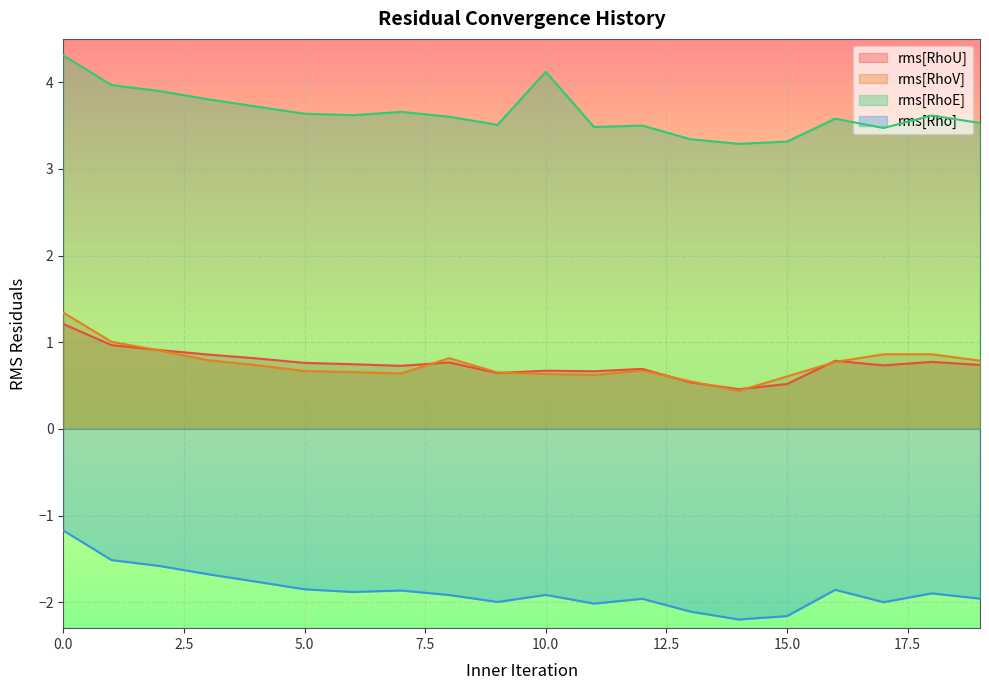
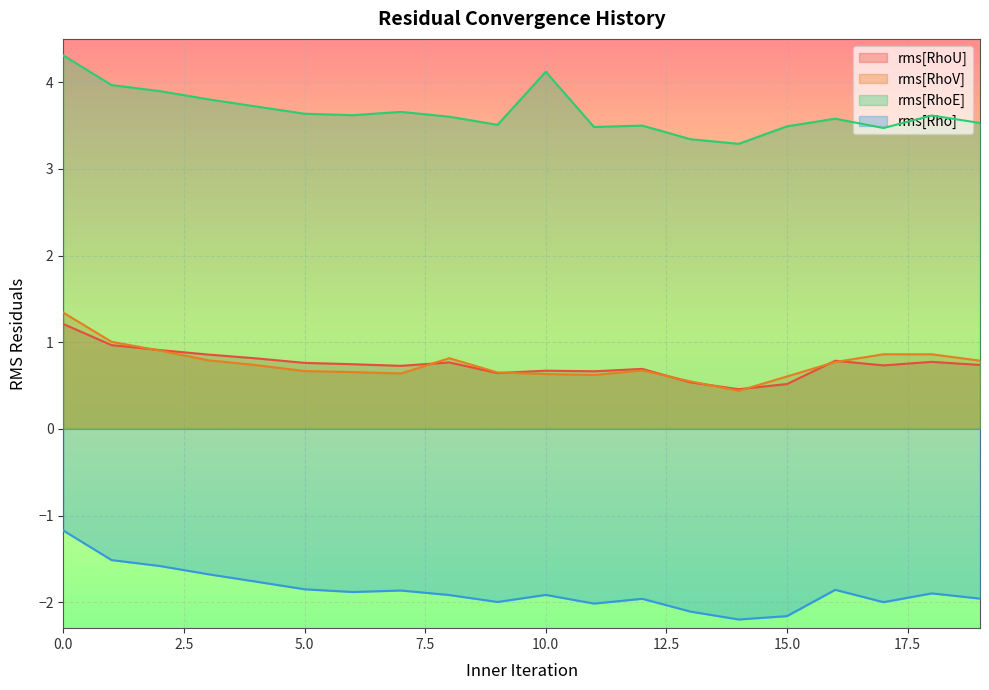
rms[RhoE], 15.0: 3.3 -> 3.5
